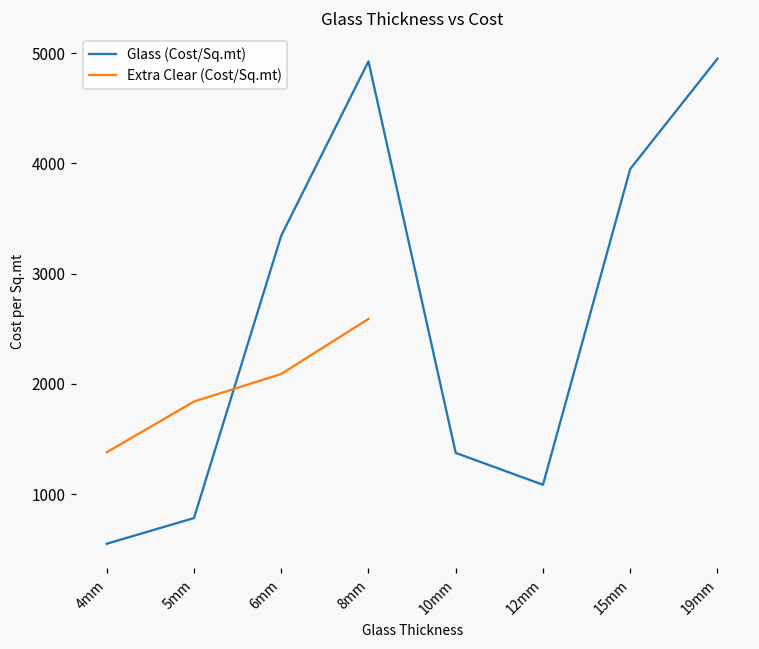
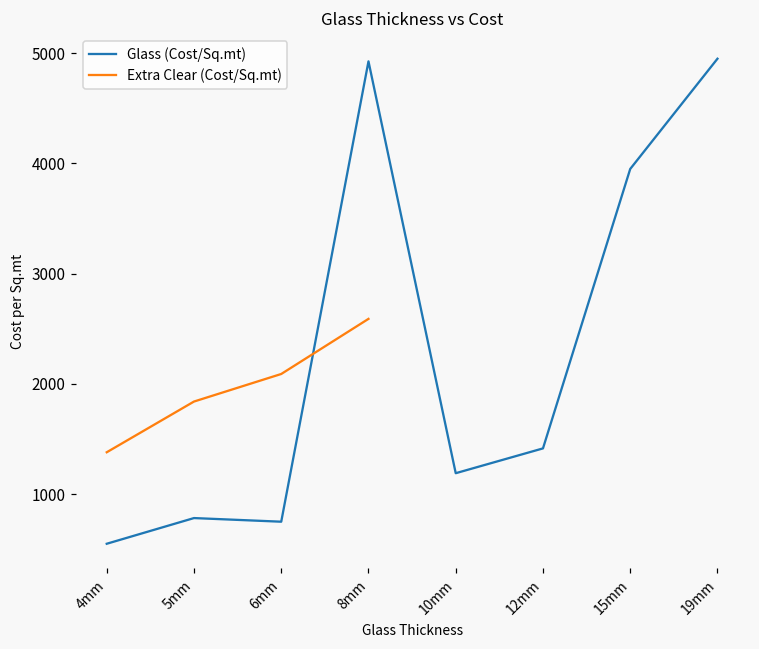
Glass (Cost/Sq.mt), 6mm: 3350 -> 750
Glass (Cost/Sq.mt), 10mm: 1370 -> 1190
Glass (Cost/Sq.mt), 12mm: 1090 -> 1420
